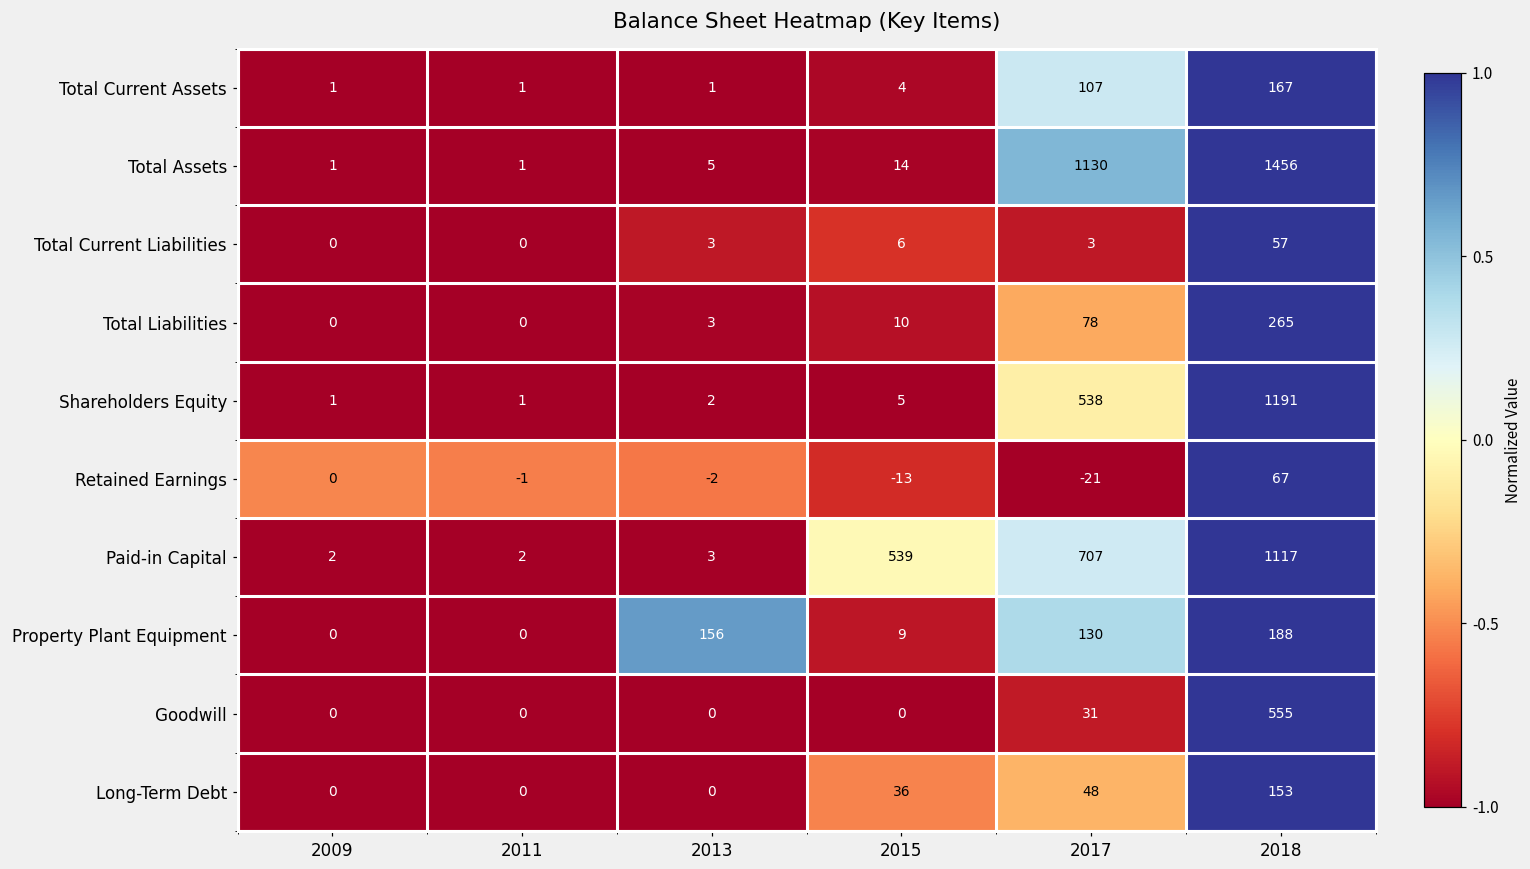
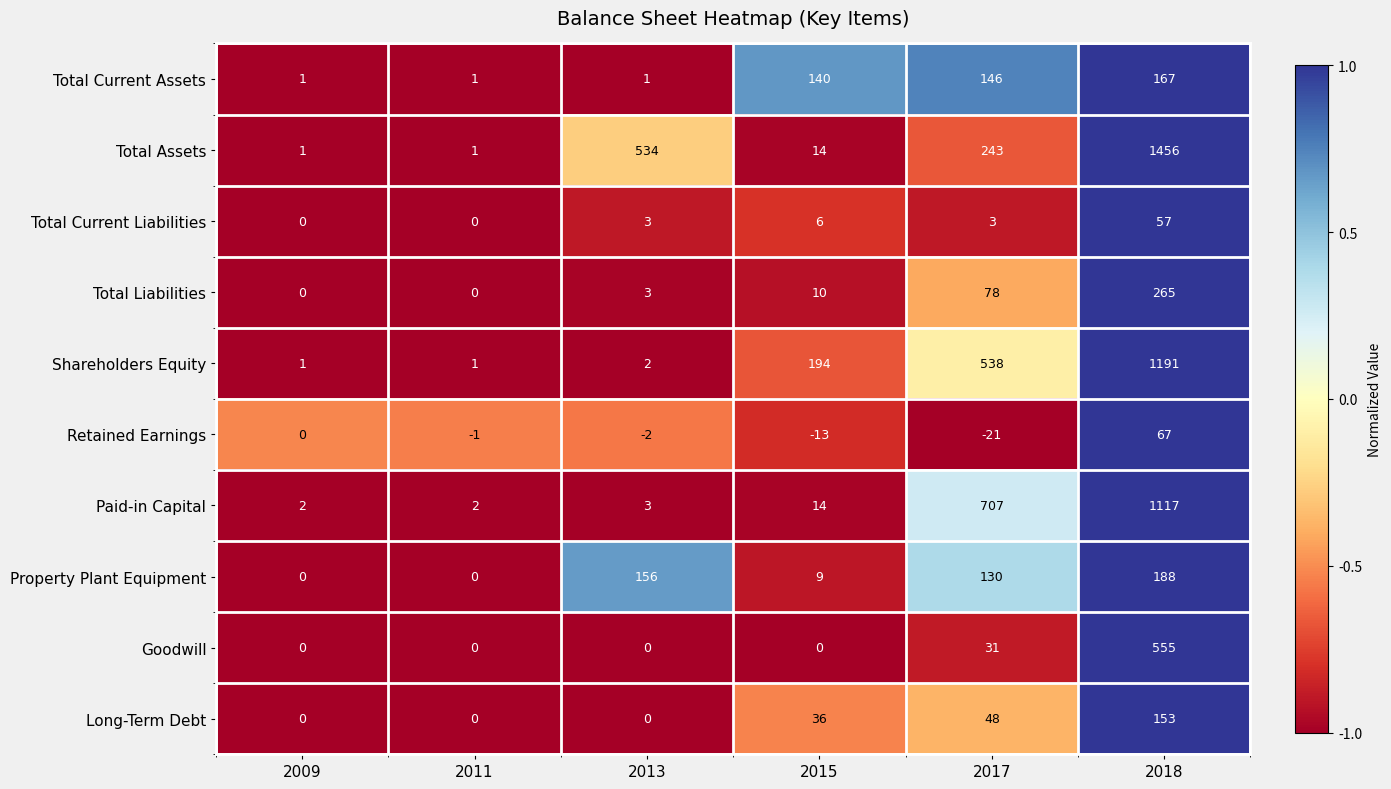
Total Current Assets, 2015: 4 -> 140
Total Current Assets, 2017: 107 -> 146
Total Assets, 2013: 5 -> 534
Total Assets, 2017: 1130 -> 243
Shareholders Equity, 2015: 5 -> 194
Paid-in Capital, 2015: 539 -> 14
